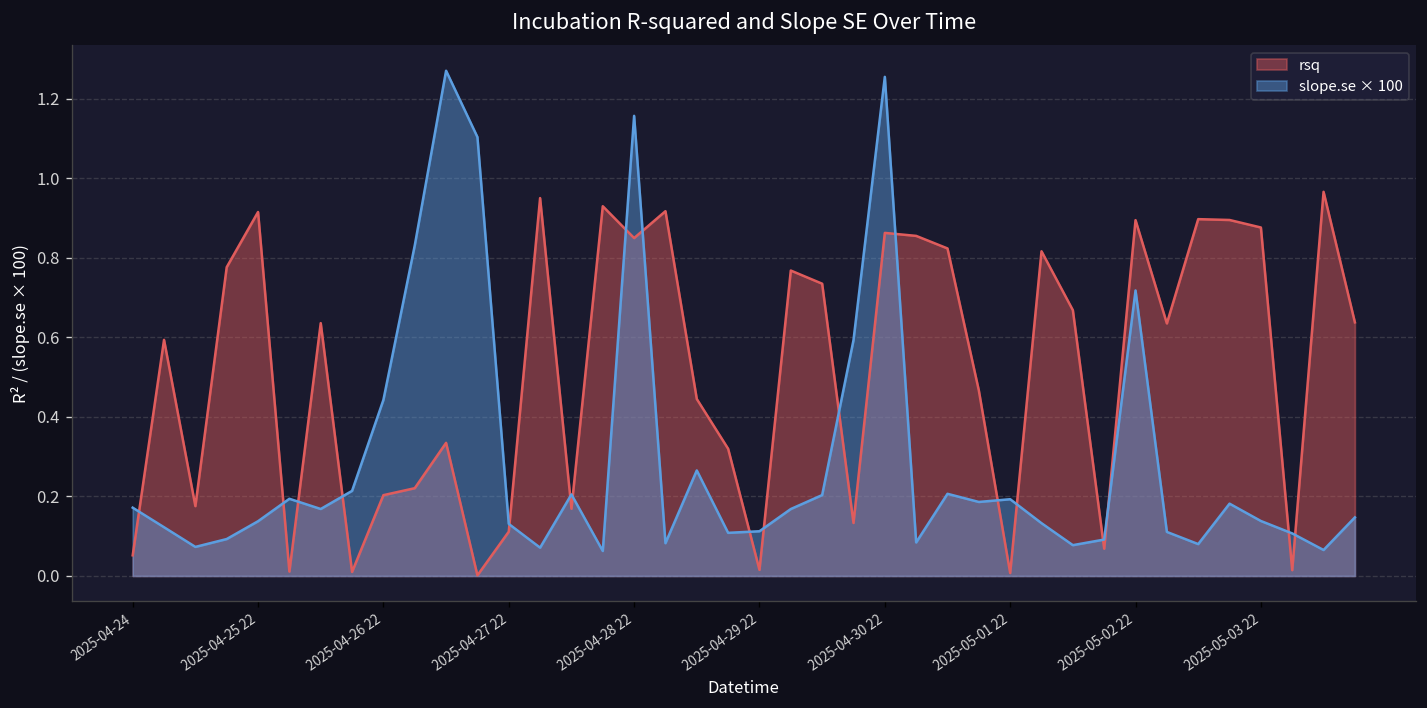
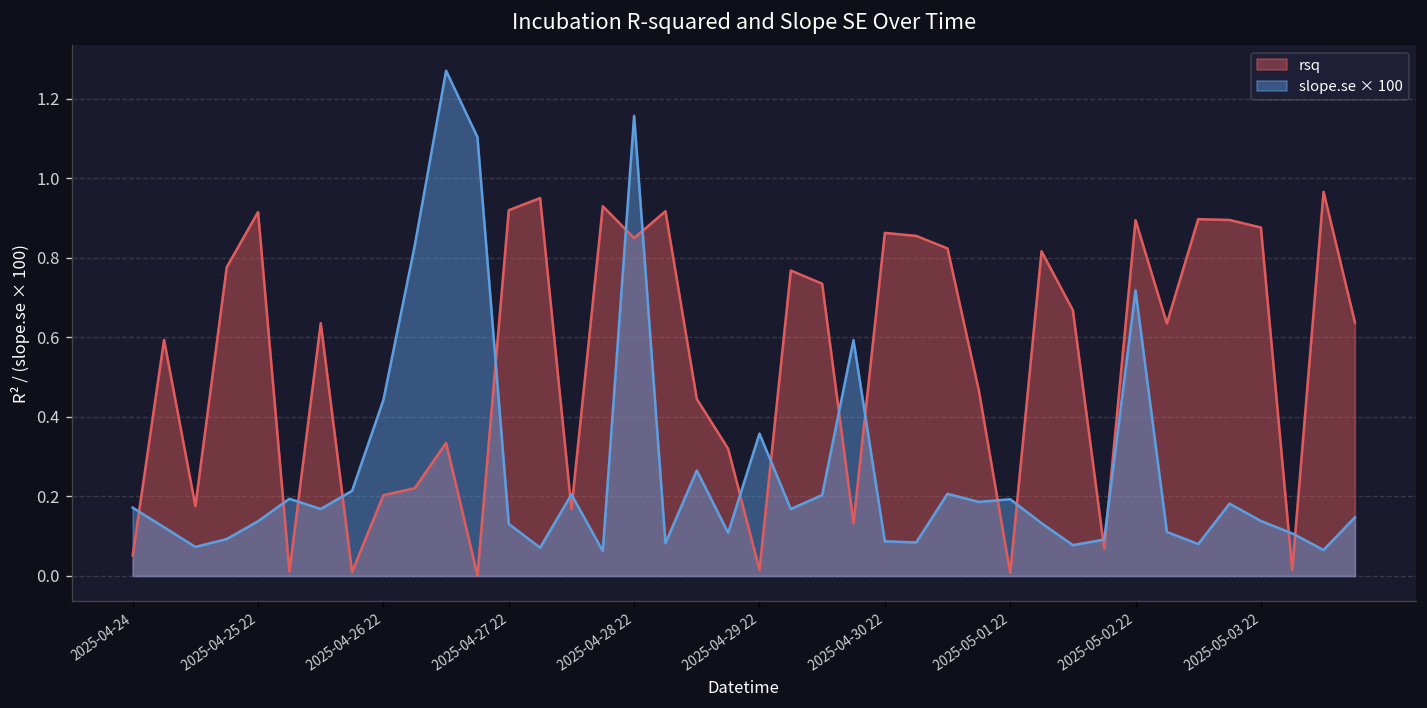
rsq, 2025-04-27 22: 0.11 -> 0.92
slope.se × 100, 2025-04-29 22: 0.11 -> 0.36
slope.se × 100, 2025-04-30 22: 1.26 -> 0.09
